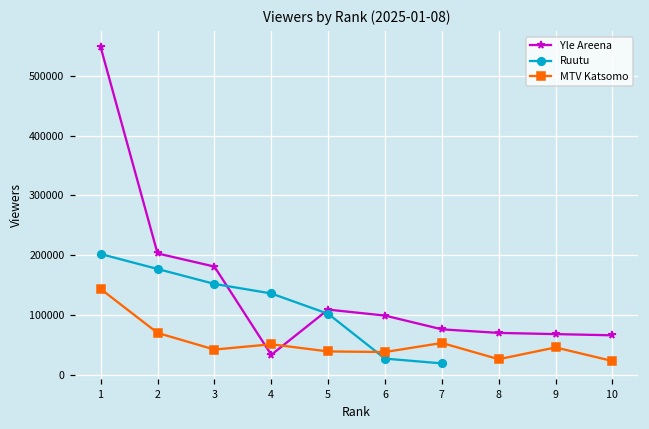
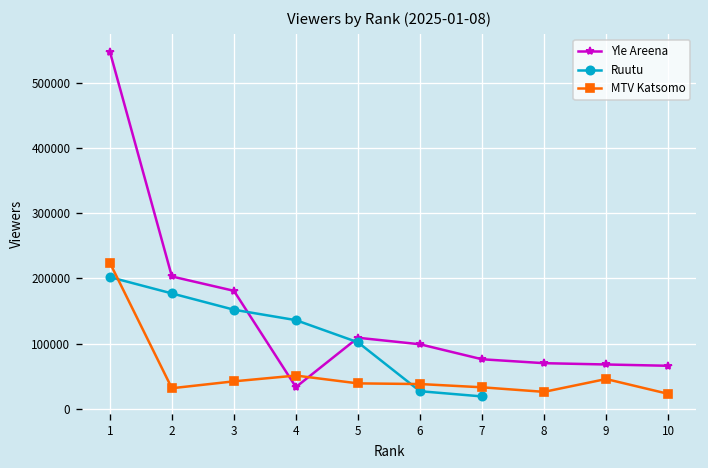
MTV Katsomo, 1: 140000 -> 220000
MTV Katsomo, 2: 70000 -> 30000
MTV Katsomo, 7: 50000 -> 30000
